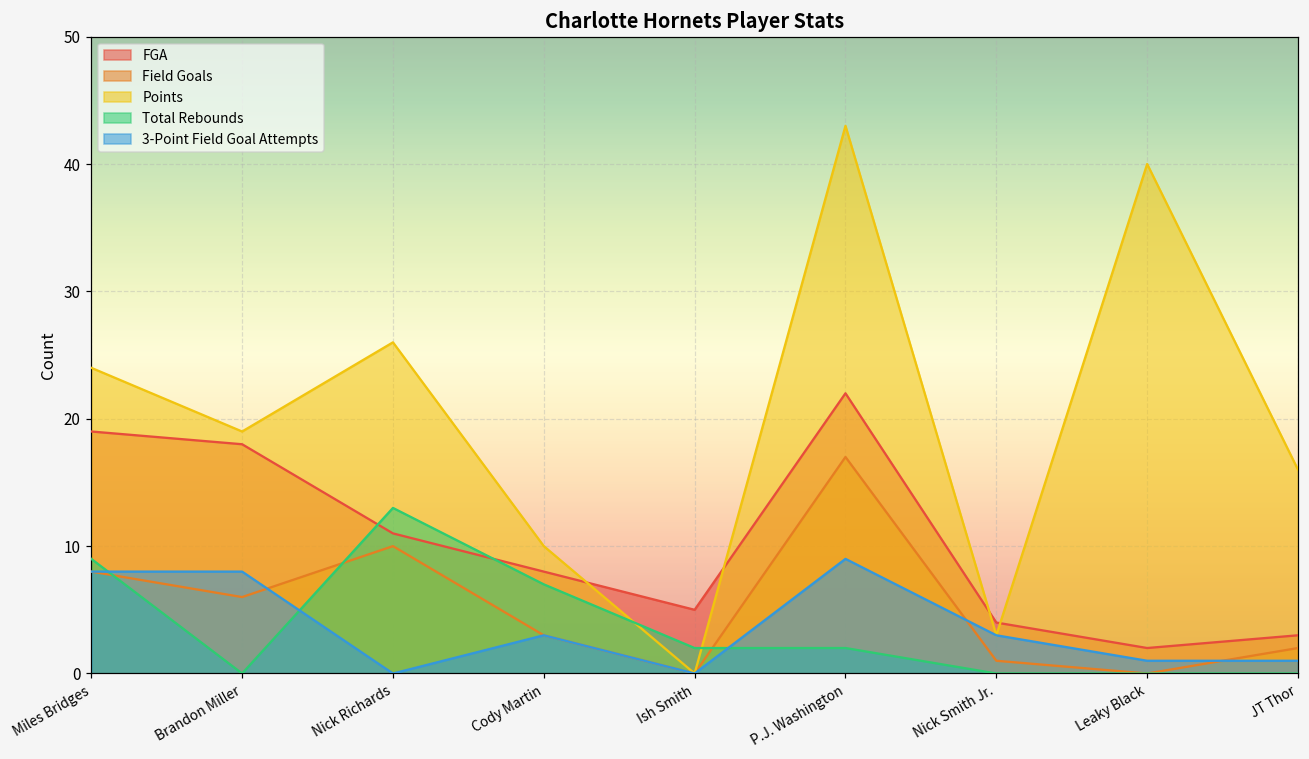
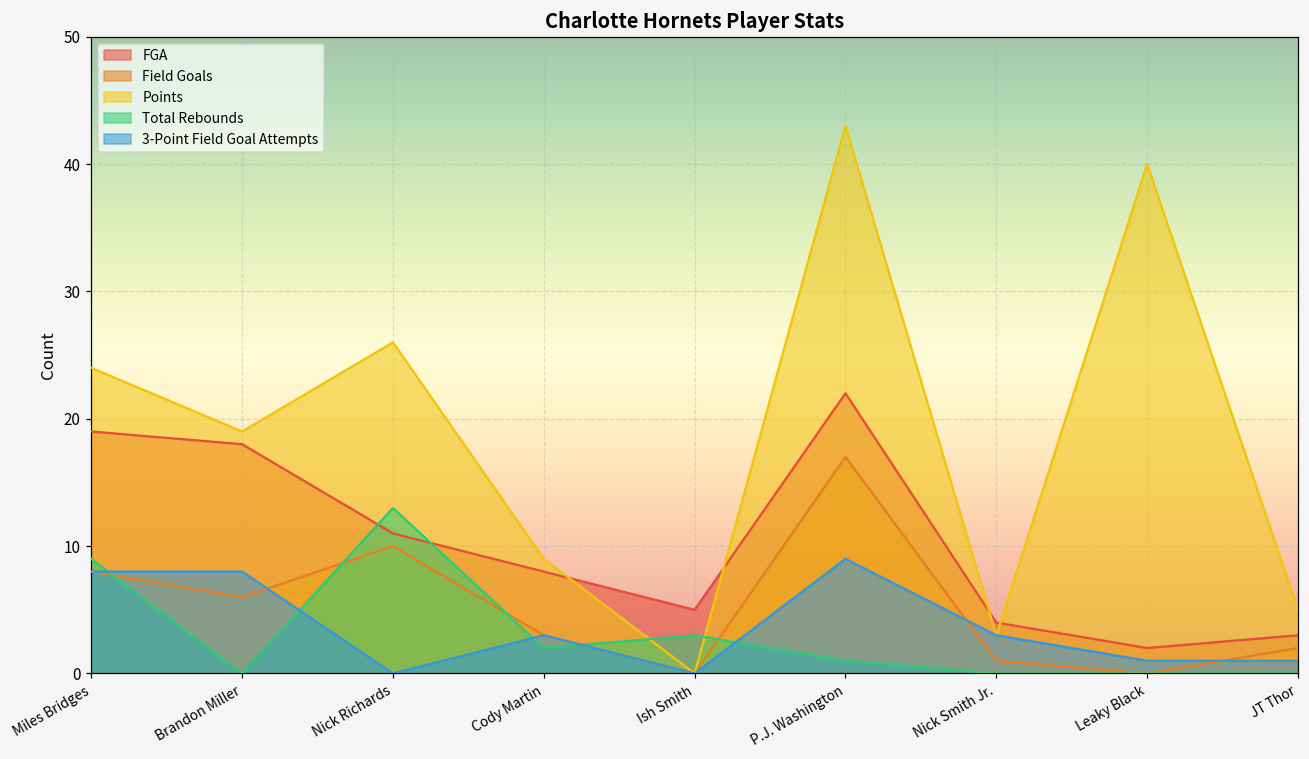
Points, Cody Martin: 10 -> 9
Total Rebounds, Cody Martin: 7 -> 2
Total Rebounds, Ish Smith: 2 -> 3
Total Rebounds, P.J. Washington: 2 -> 1
Points, JT Thor: 16 -> 5
